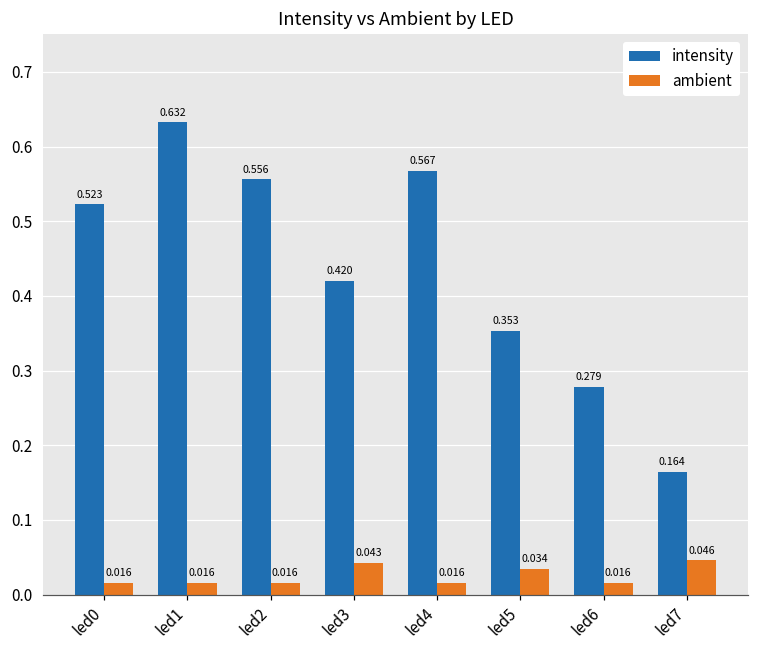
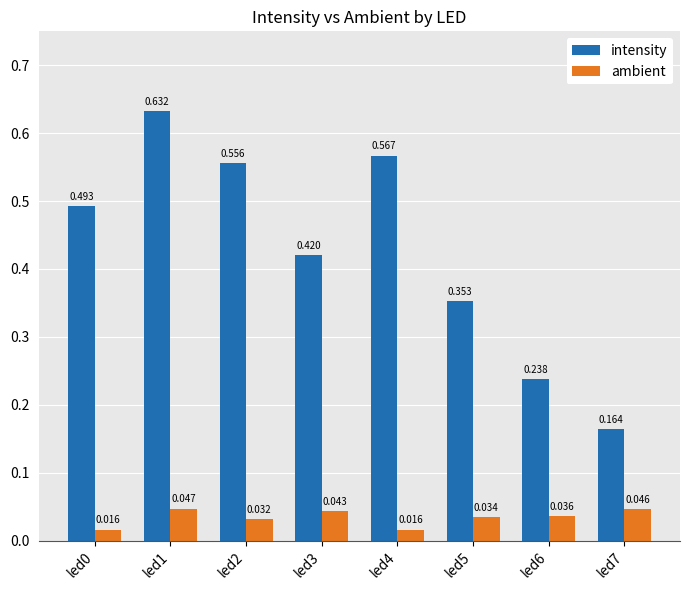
intensity, led0: 0.523 -> 0.493
ambient, led1: 0.016 -> 0.047
ambient, led2: 0.016 -> 0.032
intensity, led6: 0.279 -> 0.238
ambient, led6: 0.016 -> 0.036
